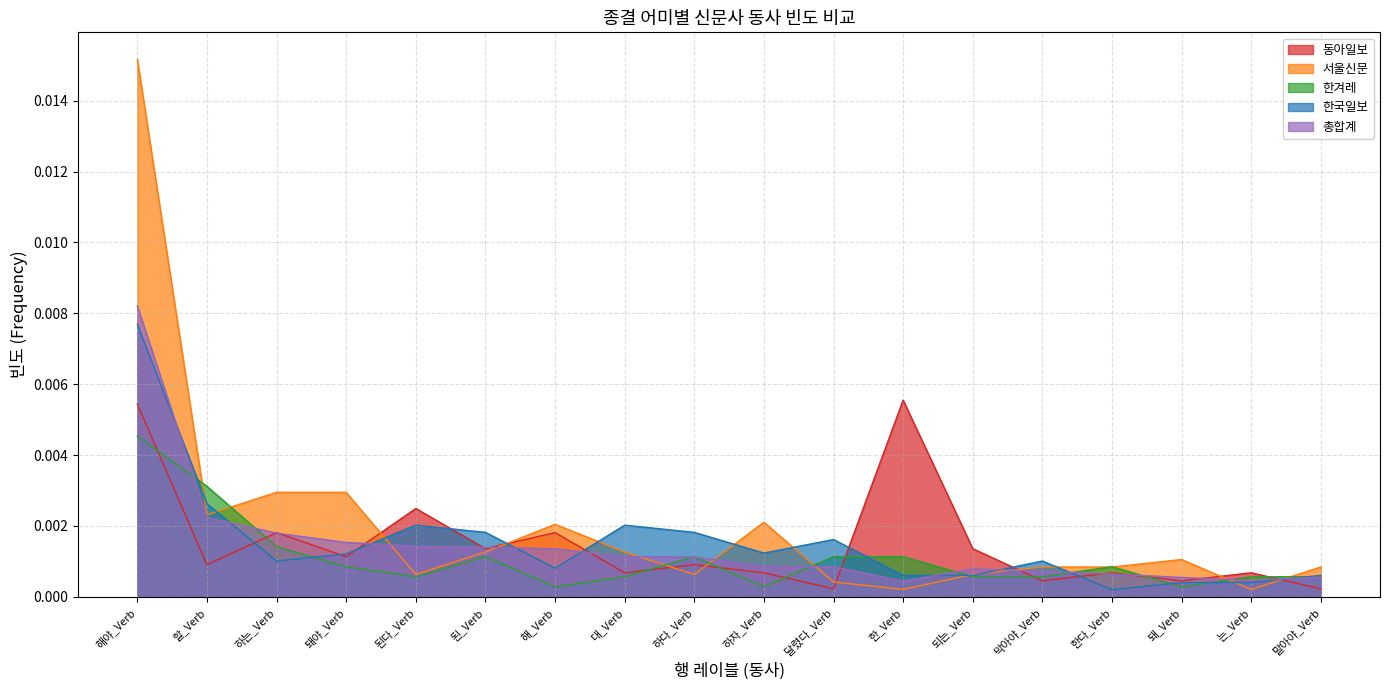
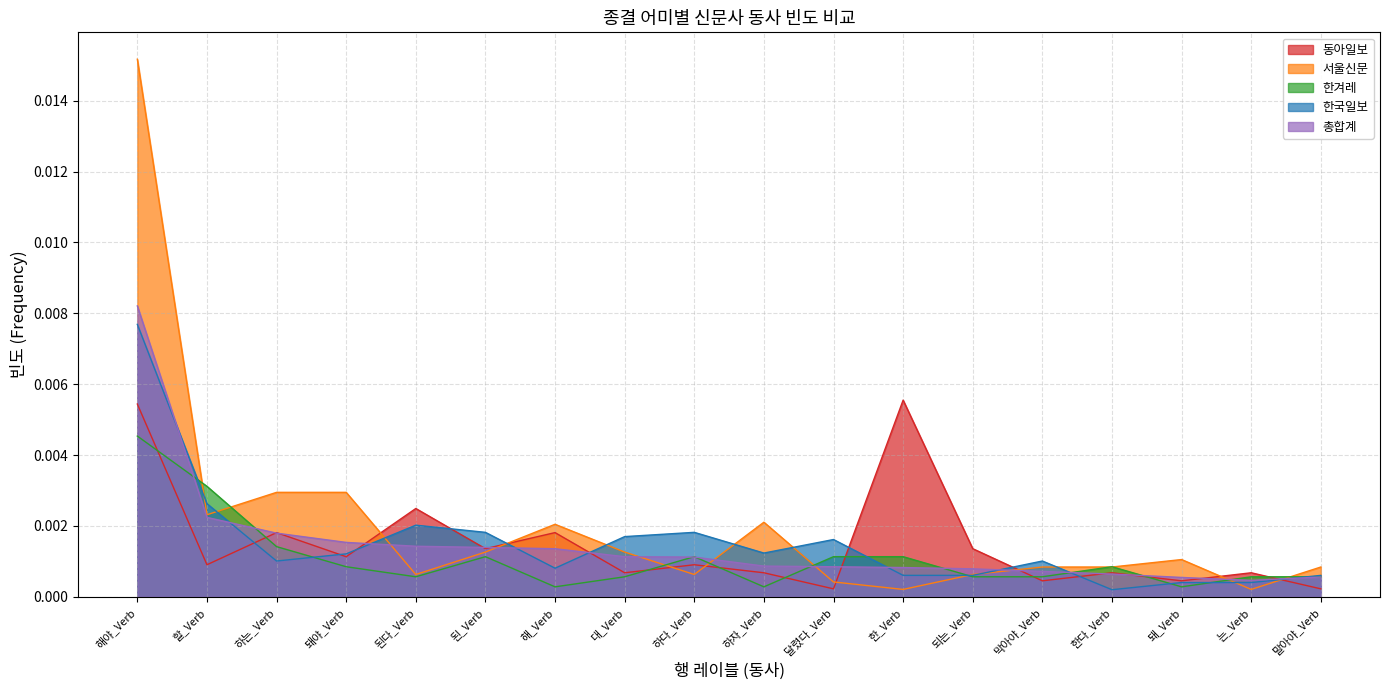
한국일보, 대_Verb: 0.0020 -> 0.0017
총합계, 한_Verb: 0.0004 -> 0.0008
